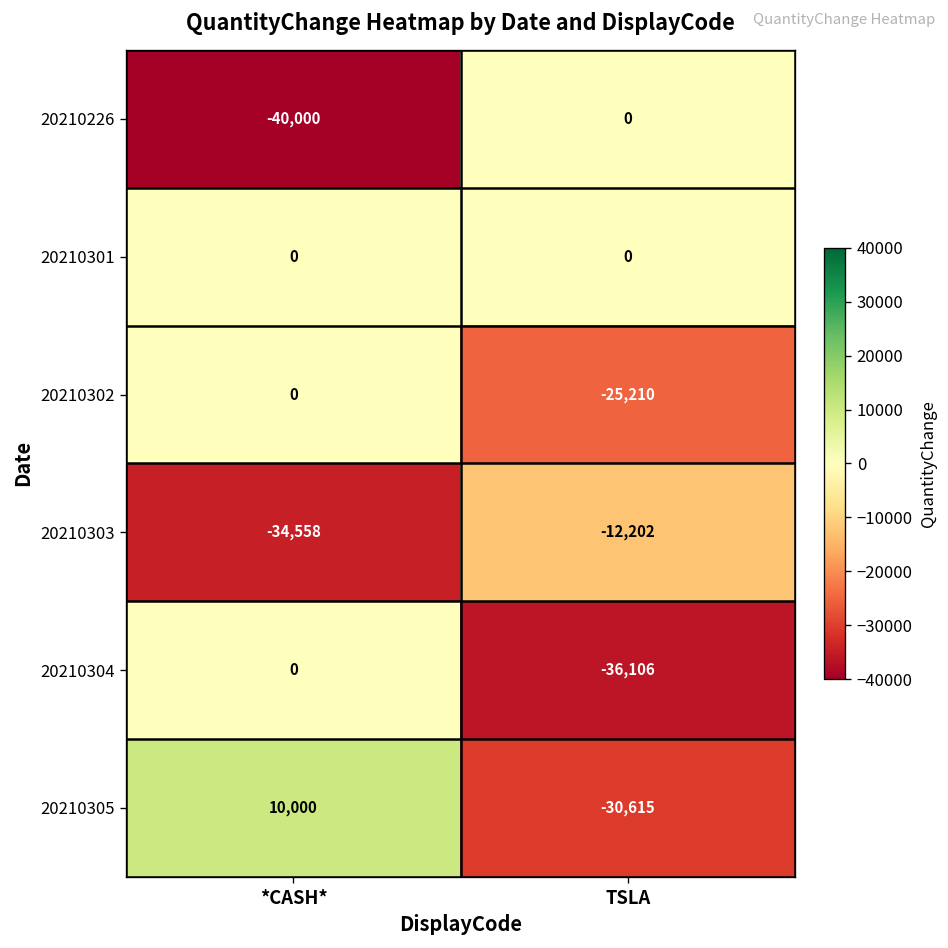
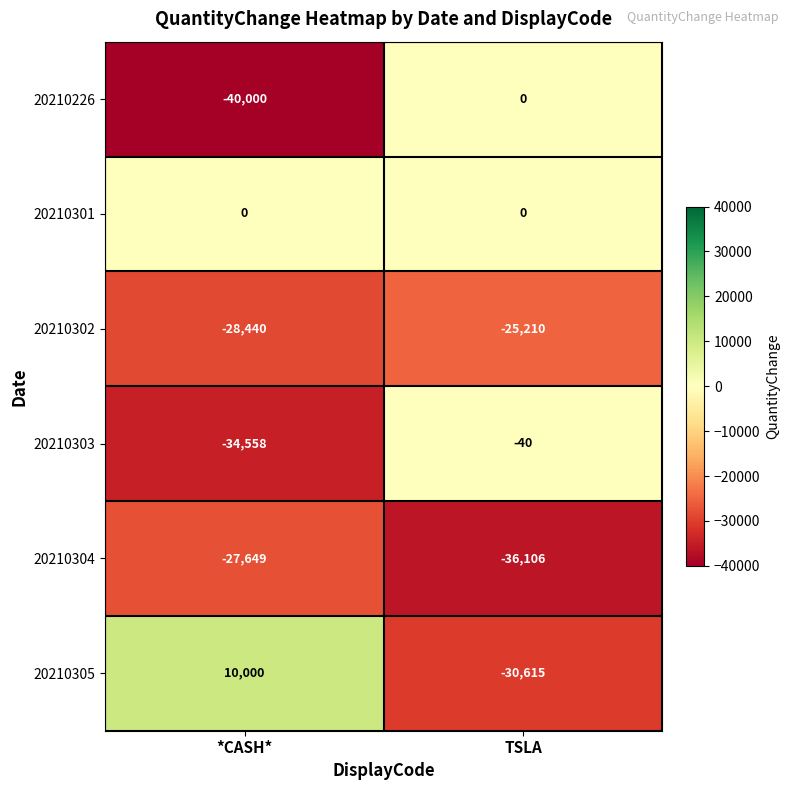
20210302, *CASH*: 0 -> -28,440
20210303, TSLA: -12,202 -> -40
20210304, *CASH*: 0 -> -27,649
